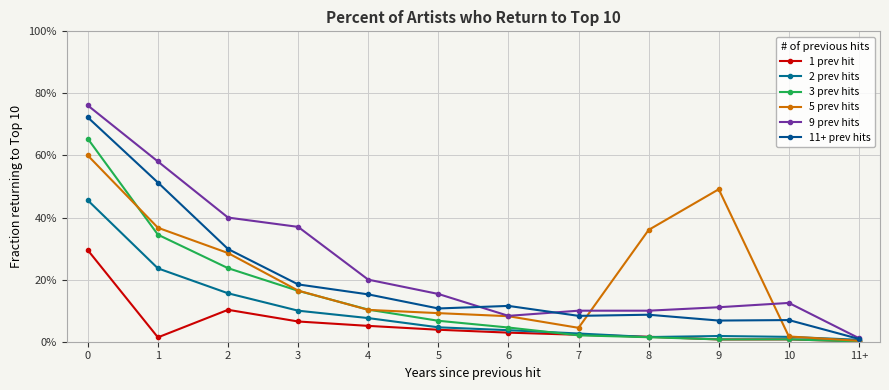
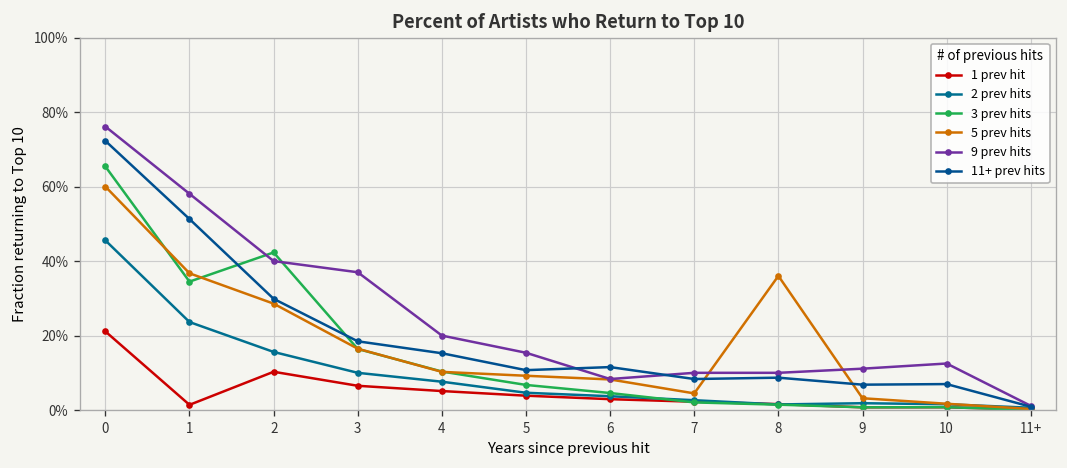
1 prev hit, 0: 29% -> 21%
3 prev hits, 2: 24% -> 42%
5 prev hits, 9: 49% -> 3%
